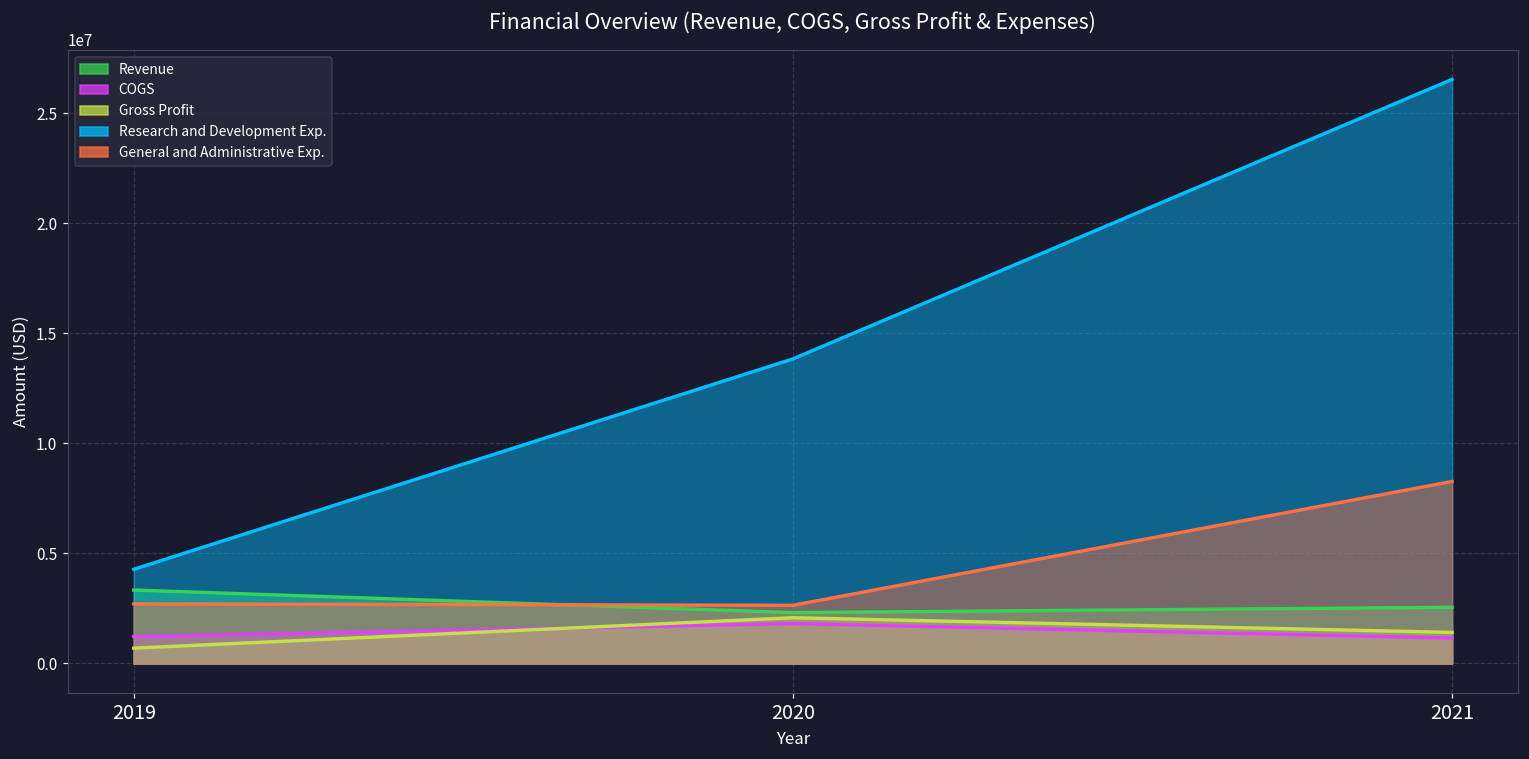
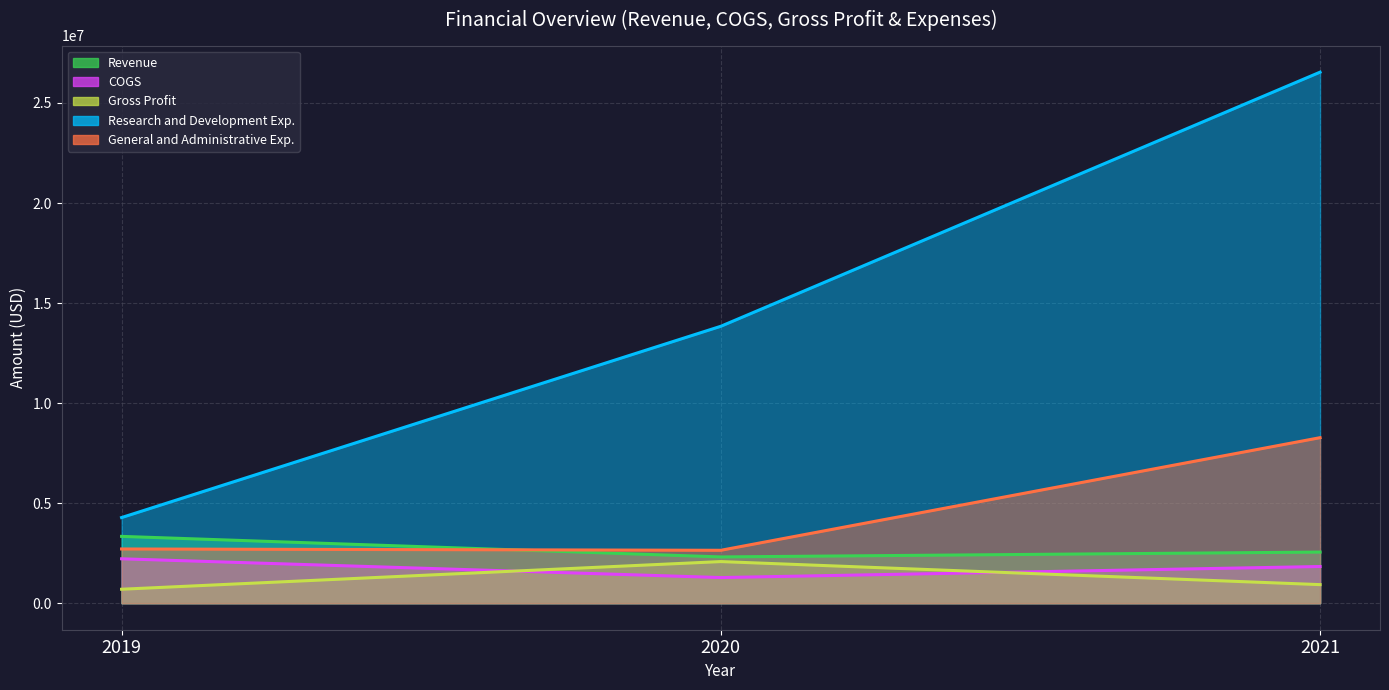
COGS, 2019: 1200000 -> 2200000
COGS, 2020: 1800000 -> 1300000
COGS, 2021: 1200000 -> 1800000
Gross Profit, 2021: 1400000 -> 900000
